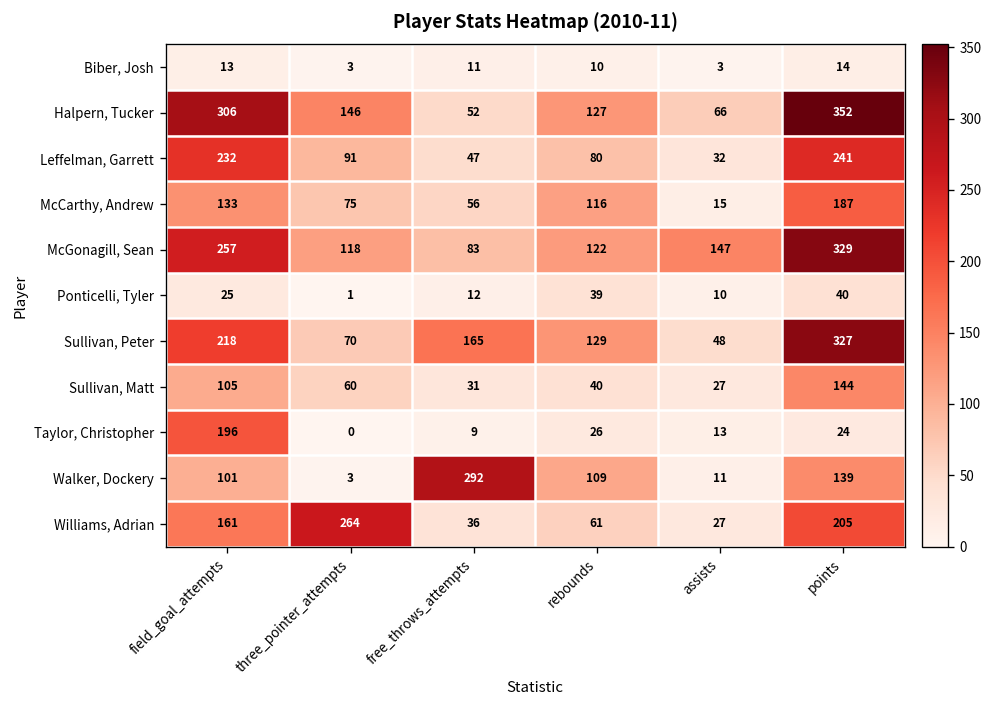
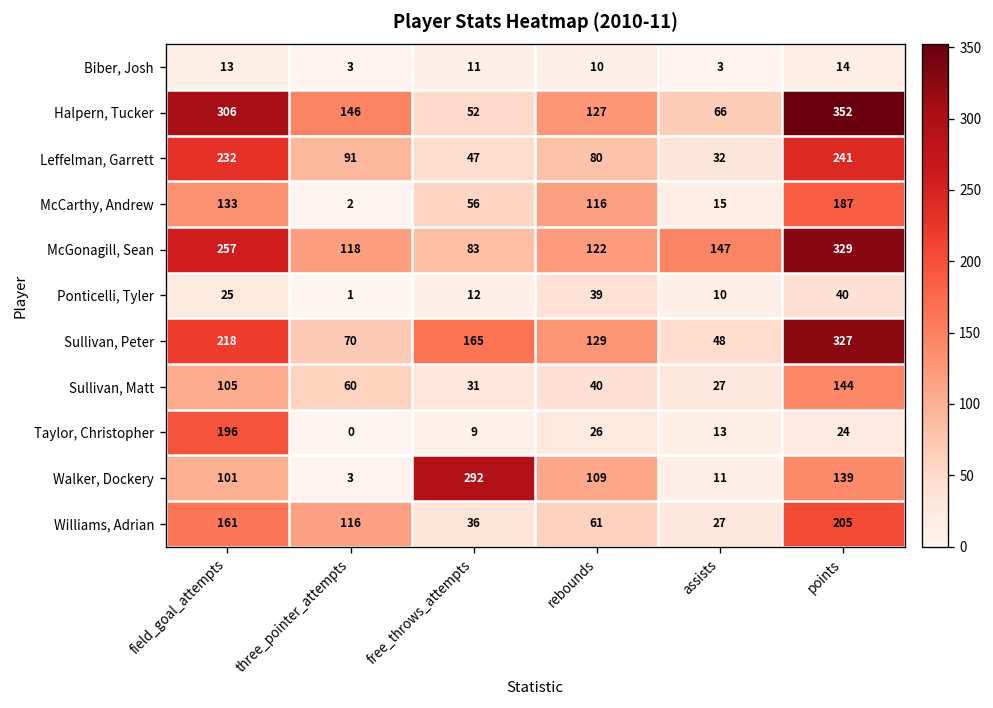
McCarthy, Andrew, three_pointer_attempts: 75 -> 2
Williams, Adrian, three_pointer_attempts: 264 -> 116
